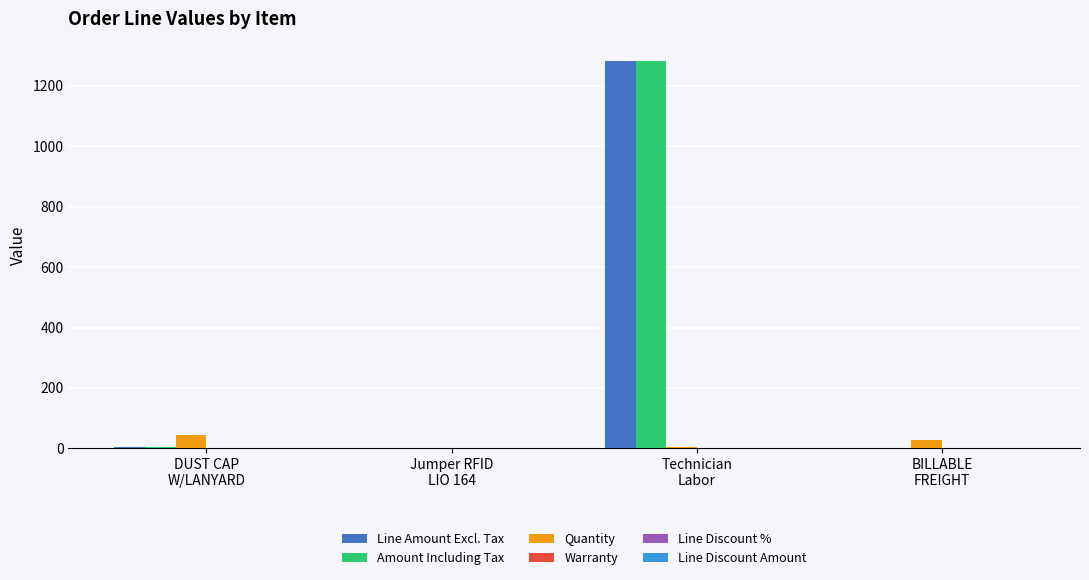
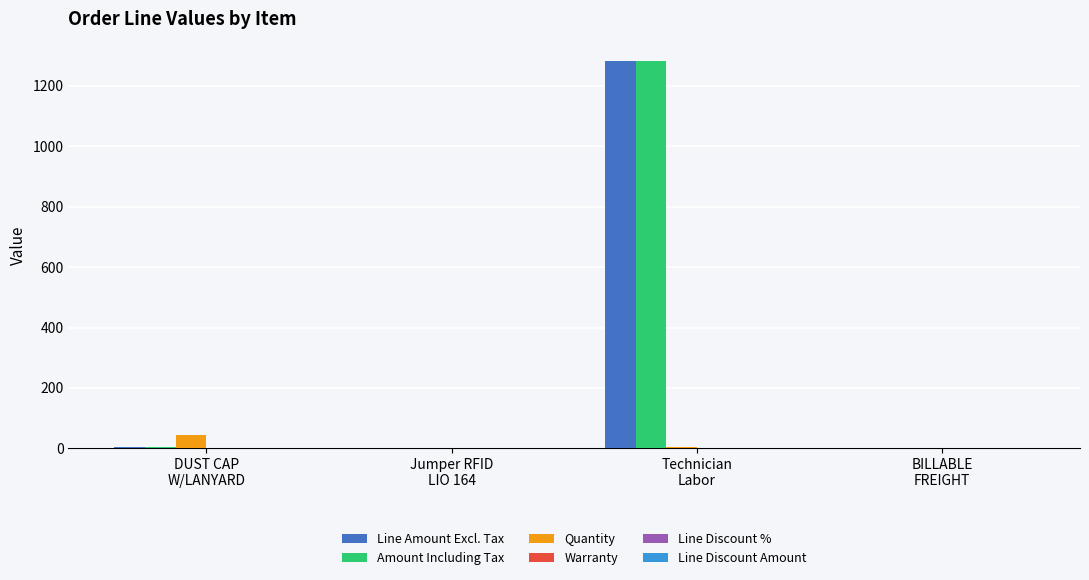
Quantity, BILLABLE FREIGHT: 30 -> 0
